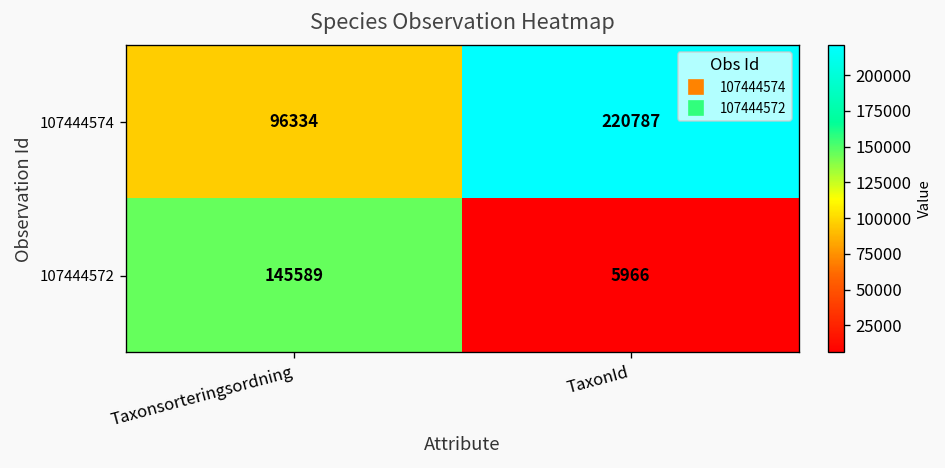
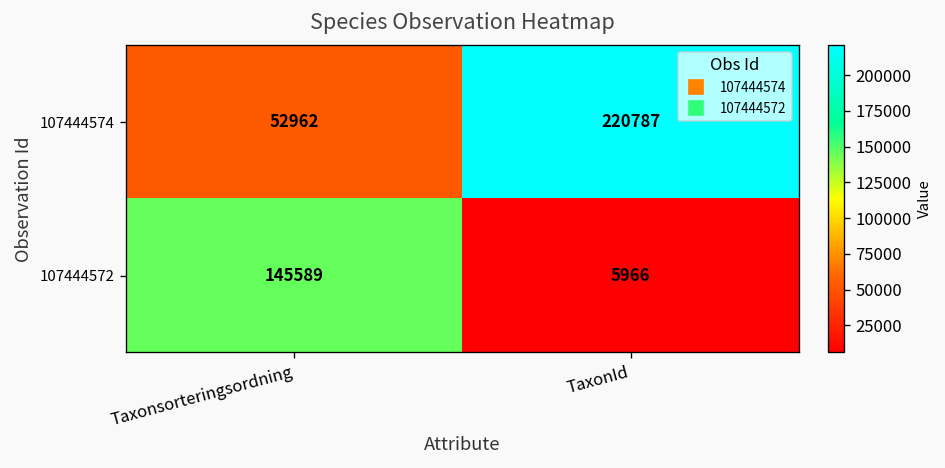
107444574, Taxonsorteringsordning: 96334 -> 52962
